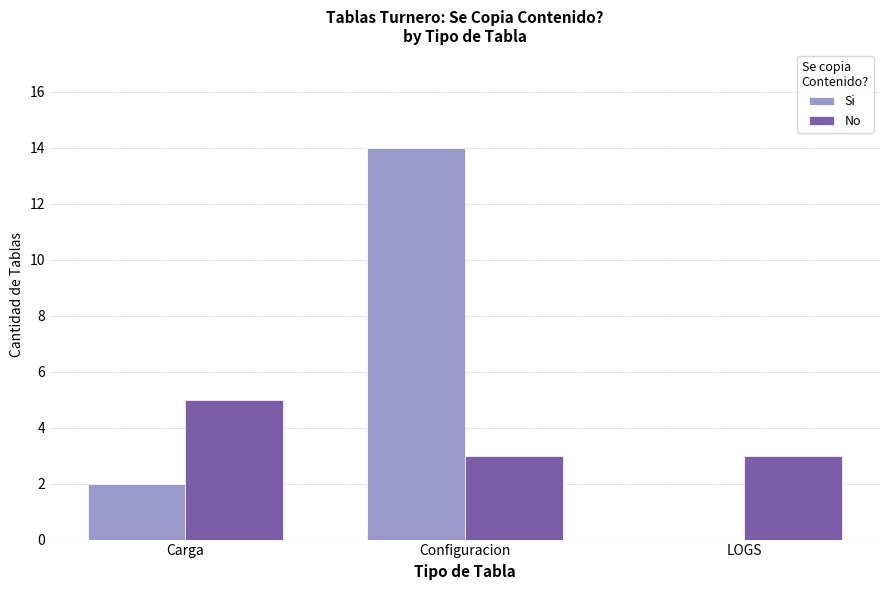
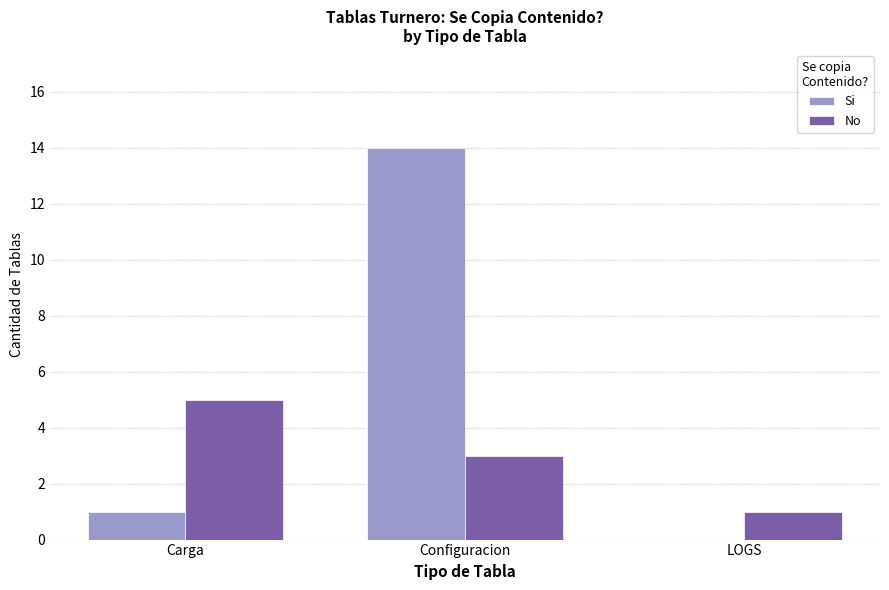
Si, Carga: 2 -> 1
No, LOGS: 3 -> 1
